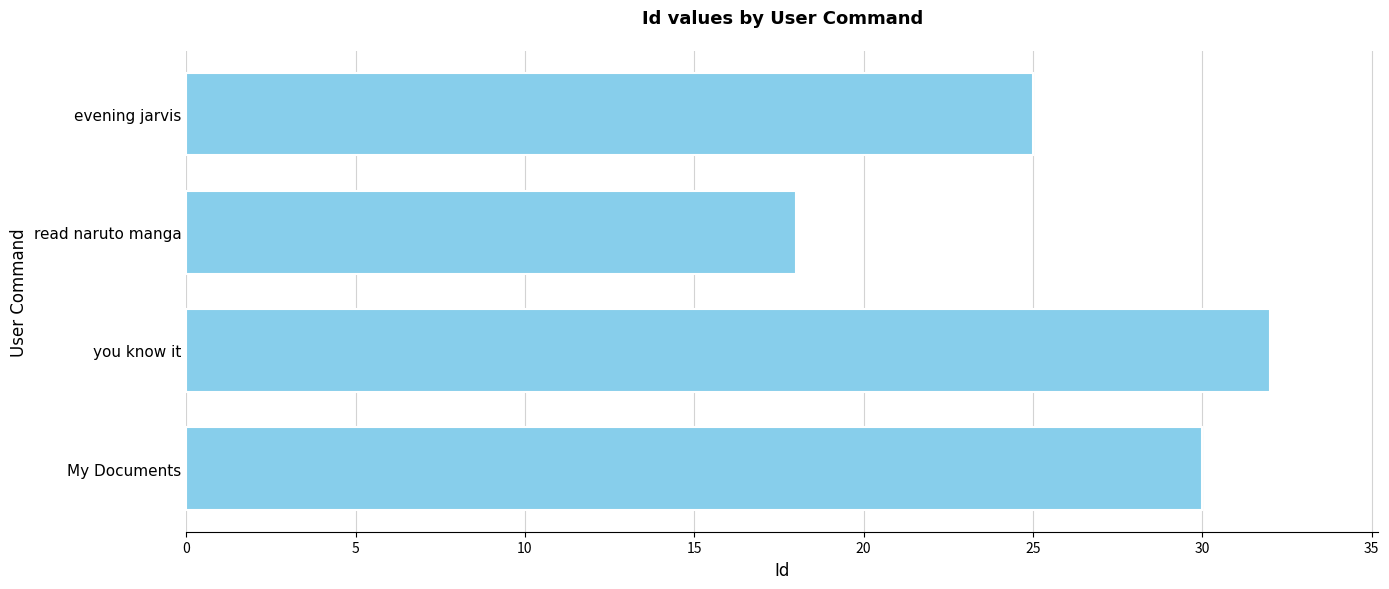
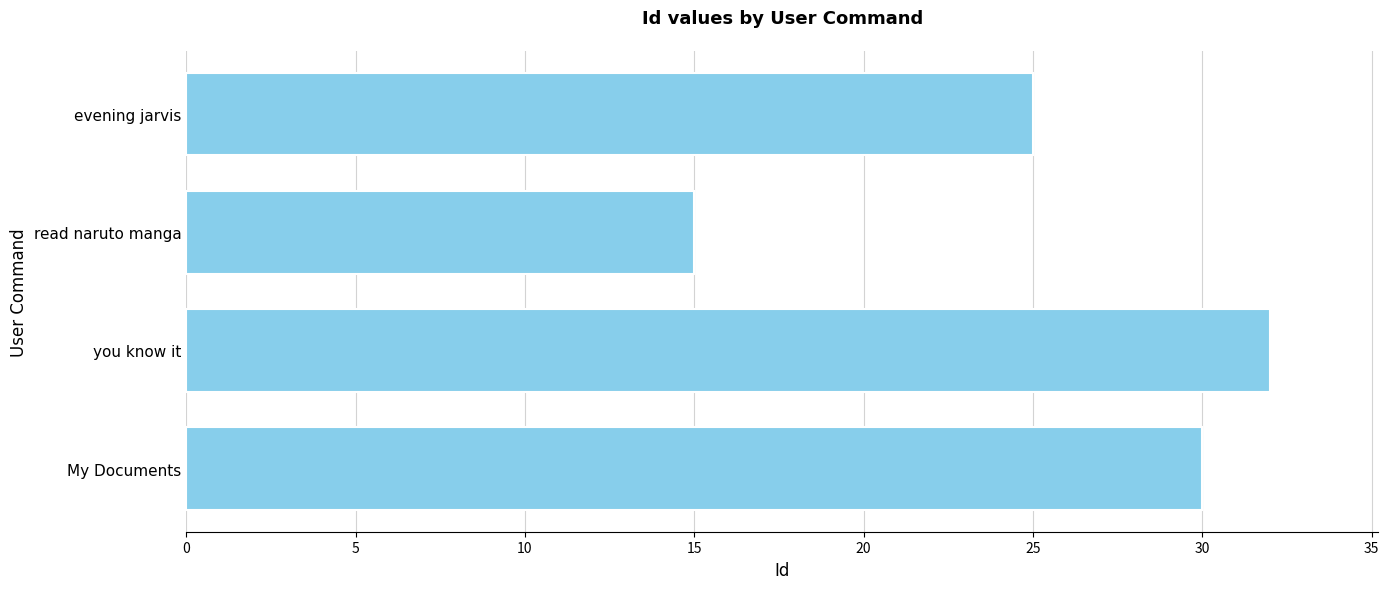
read naruto manga: 18 -> 15
